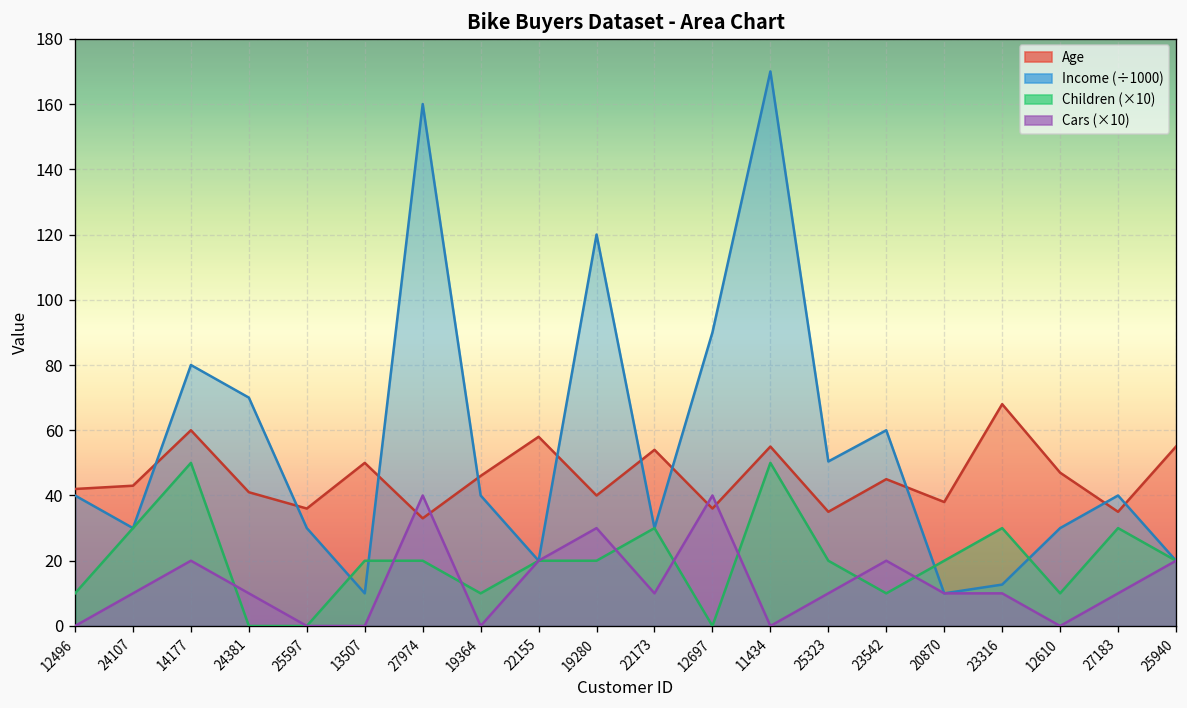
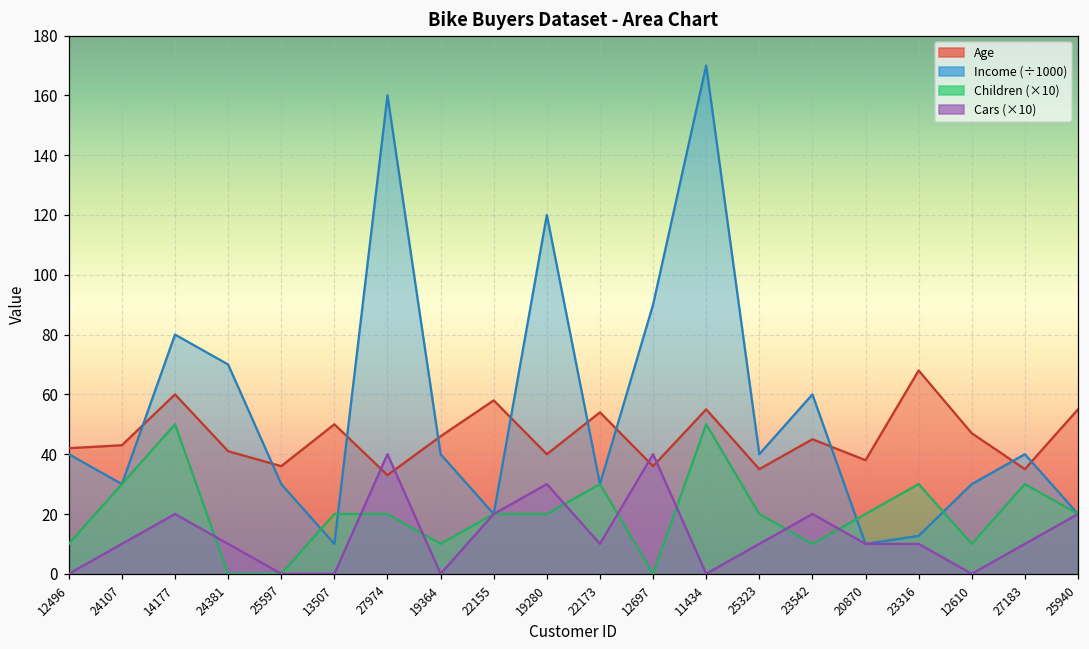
Income (÷1000), 25323: 50 -> 40
